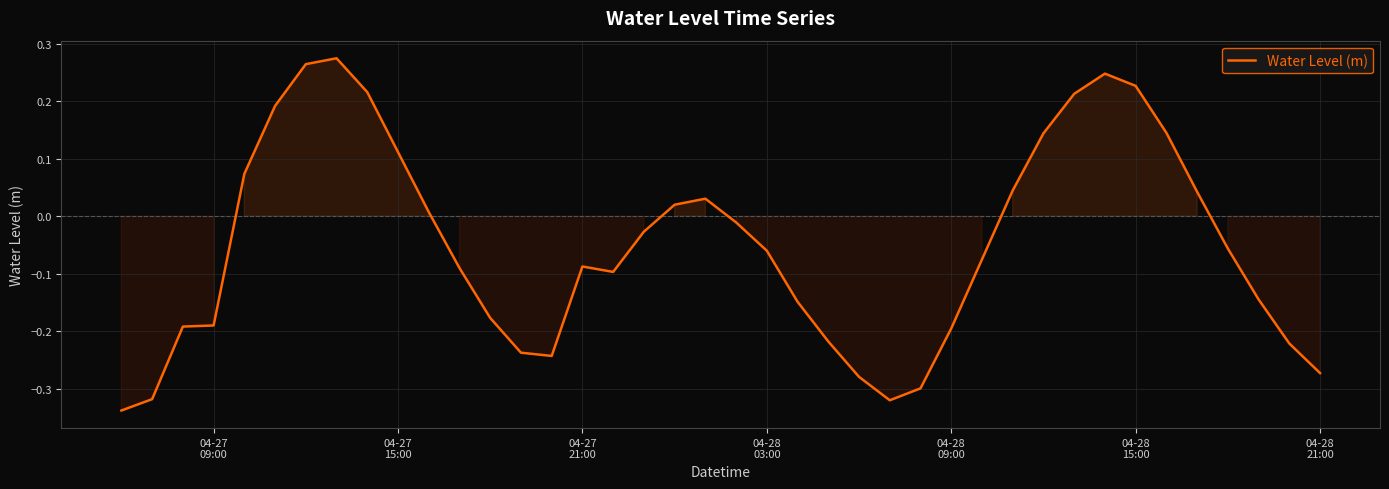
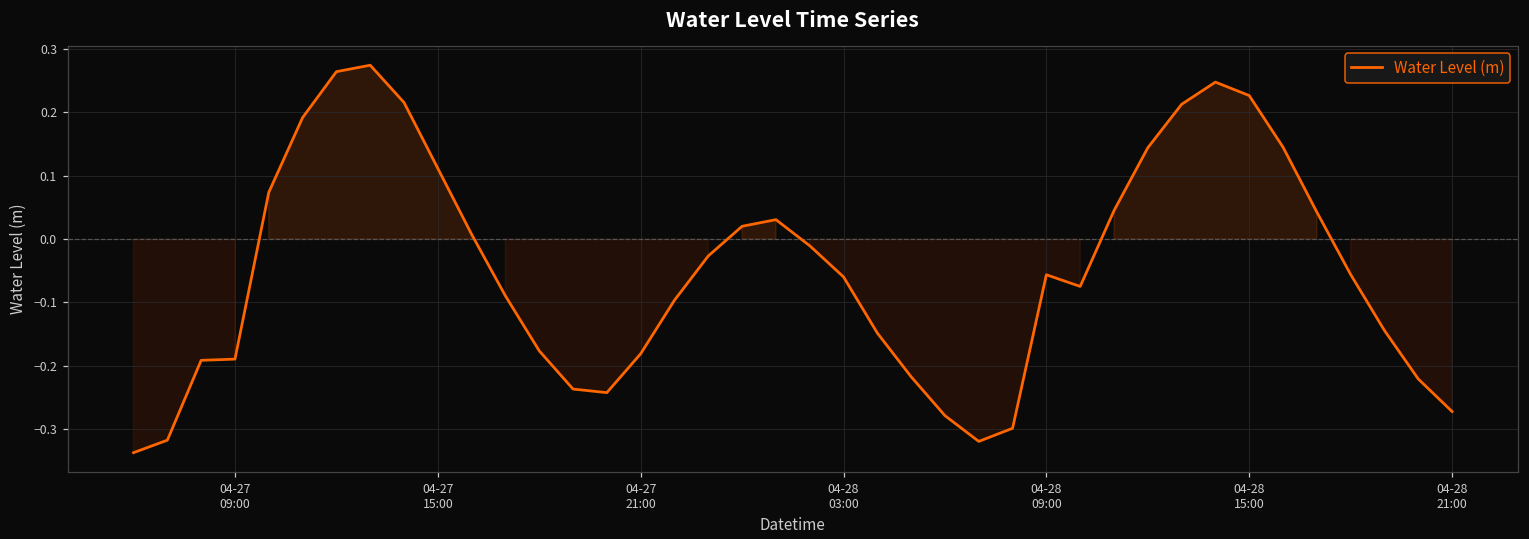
04-27 21:00: -0.09 -> -0.18
04-28 09:00: -0.20 -> -0.06
